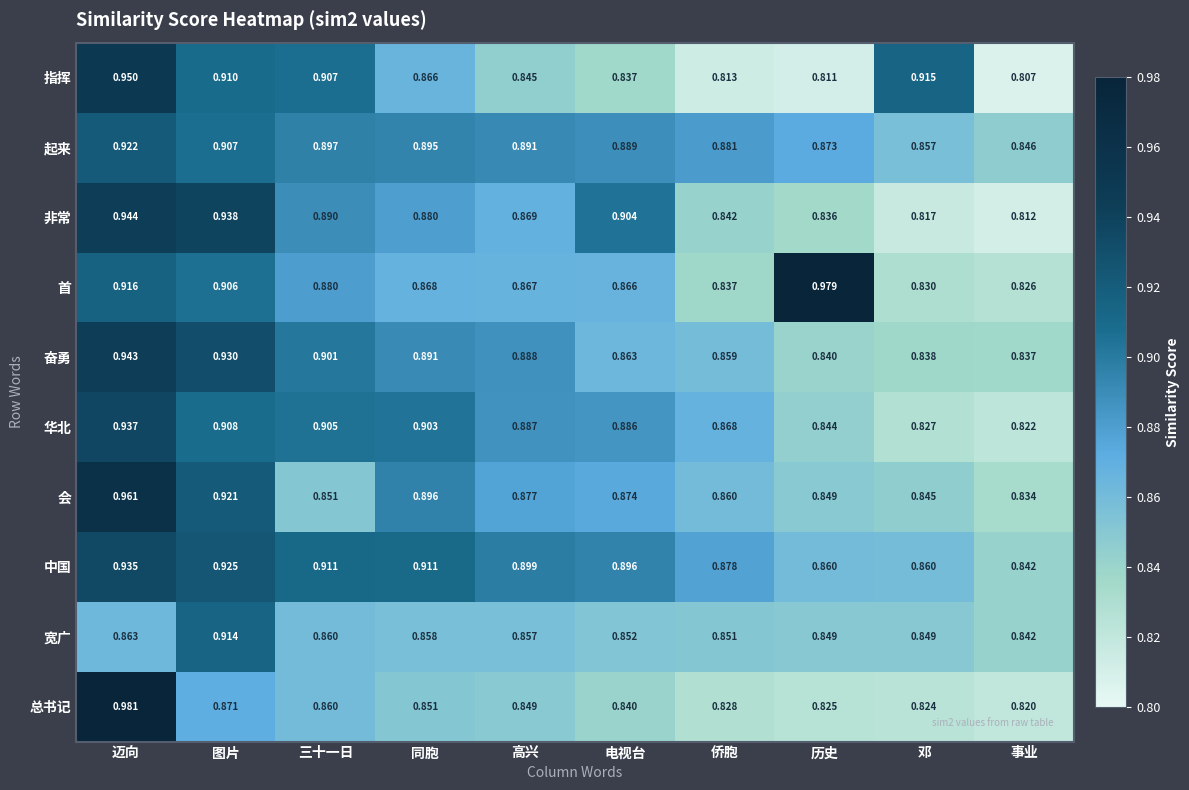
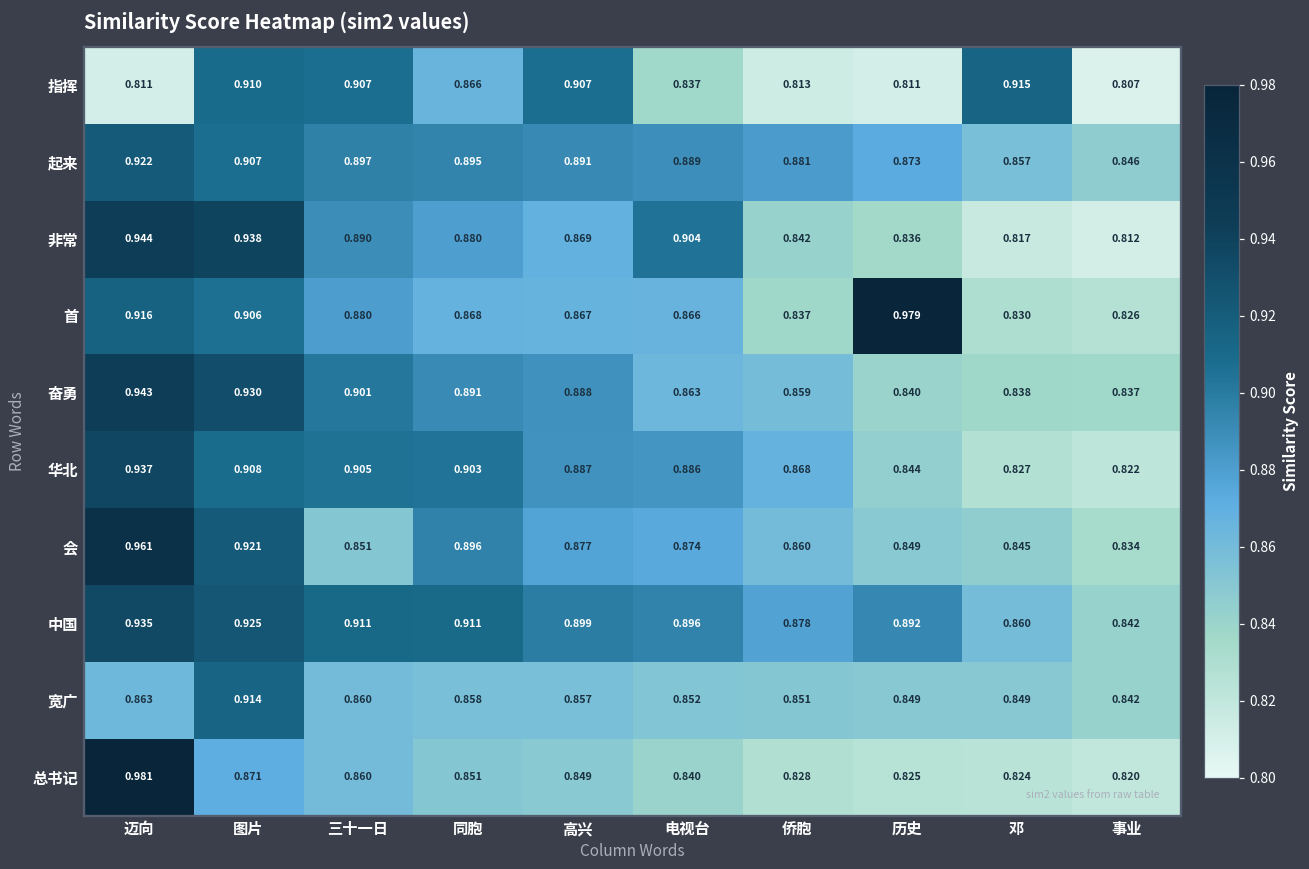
指挥, 迈向: 0.950 -> 0.811
指挥, 高兴: 0.845 -> 0.907
中国, 历史: 0.860 -> 0.892
